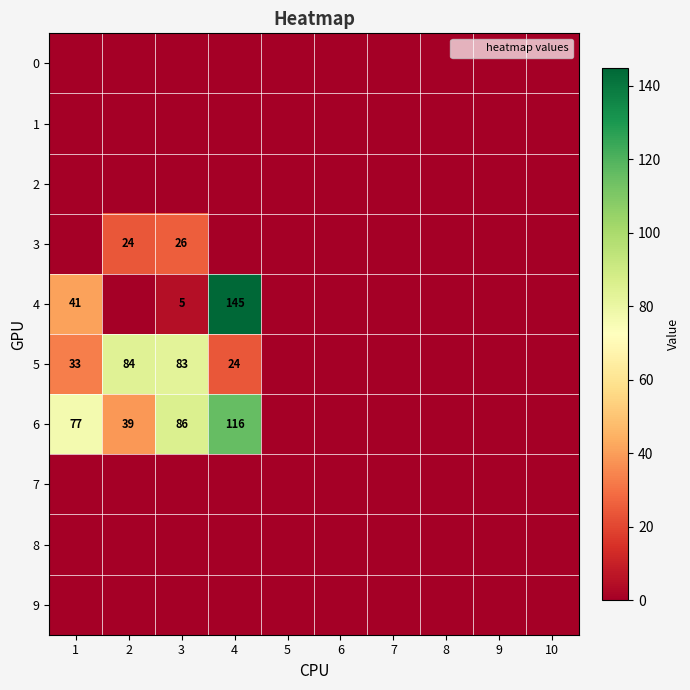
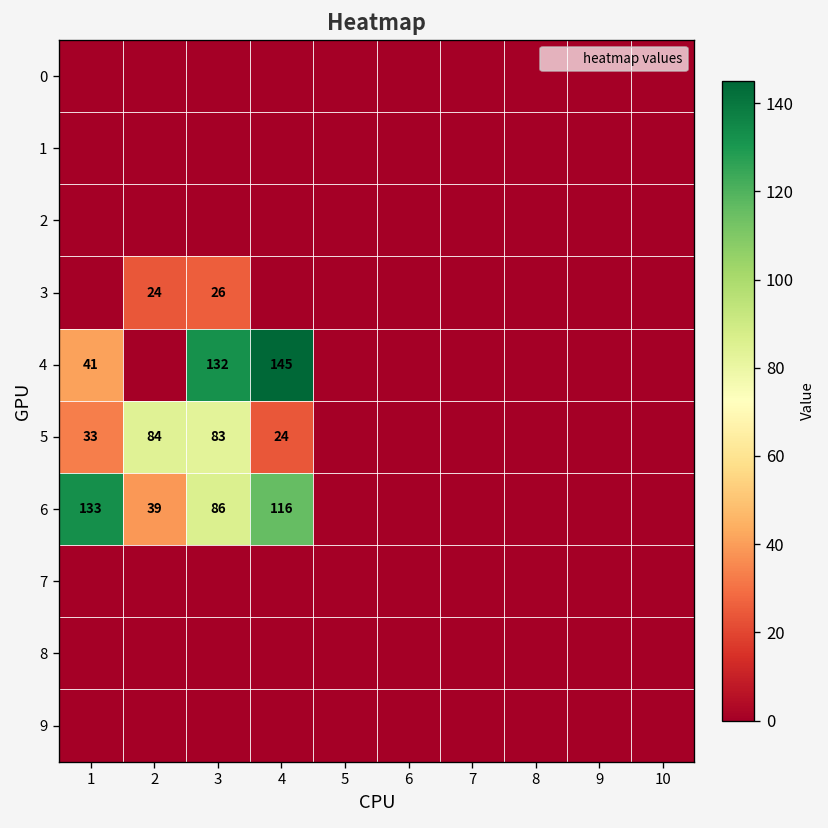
4, 3: 5 -> 132
6, 1: 77 -> 133
